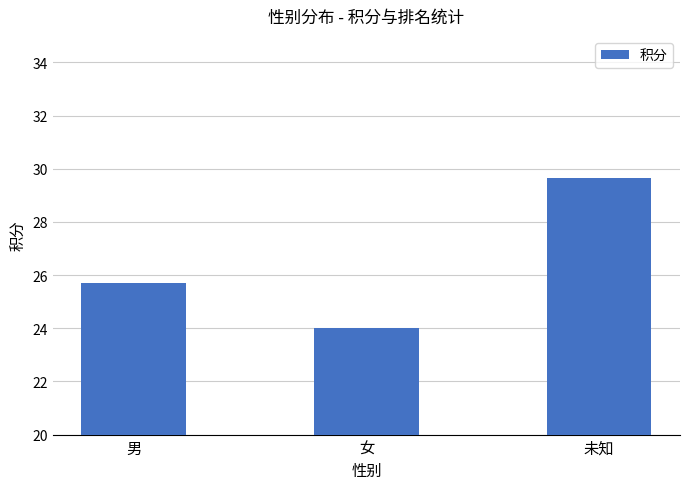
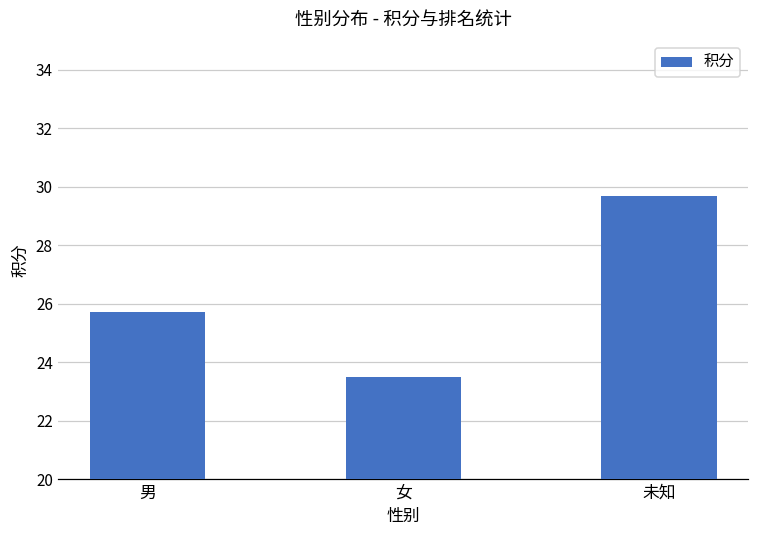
女: 24.0 -> 23.5
